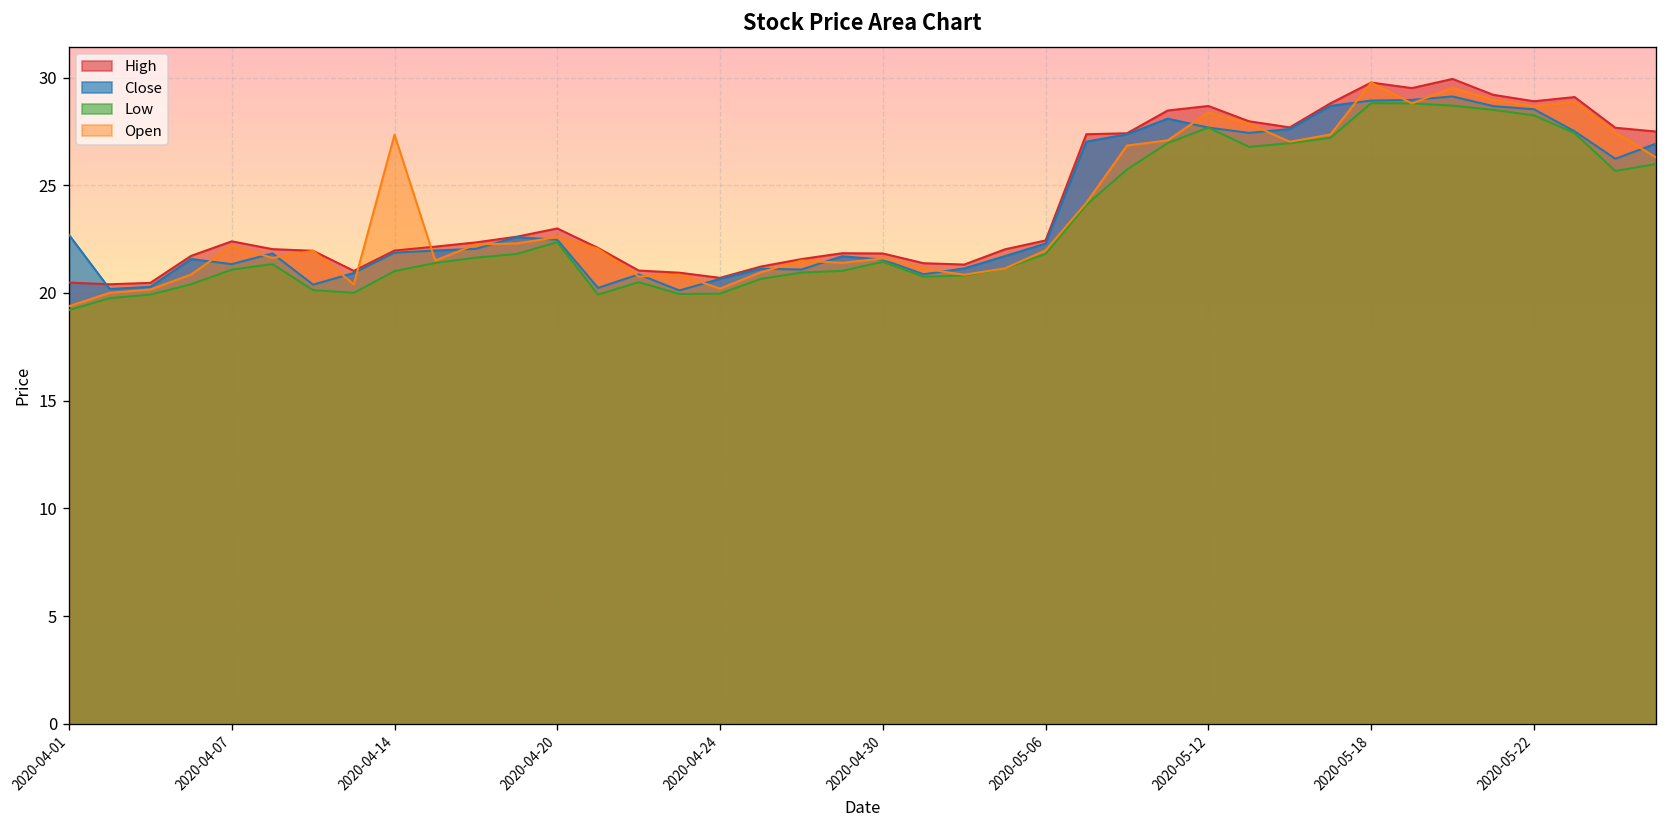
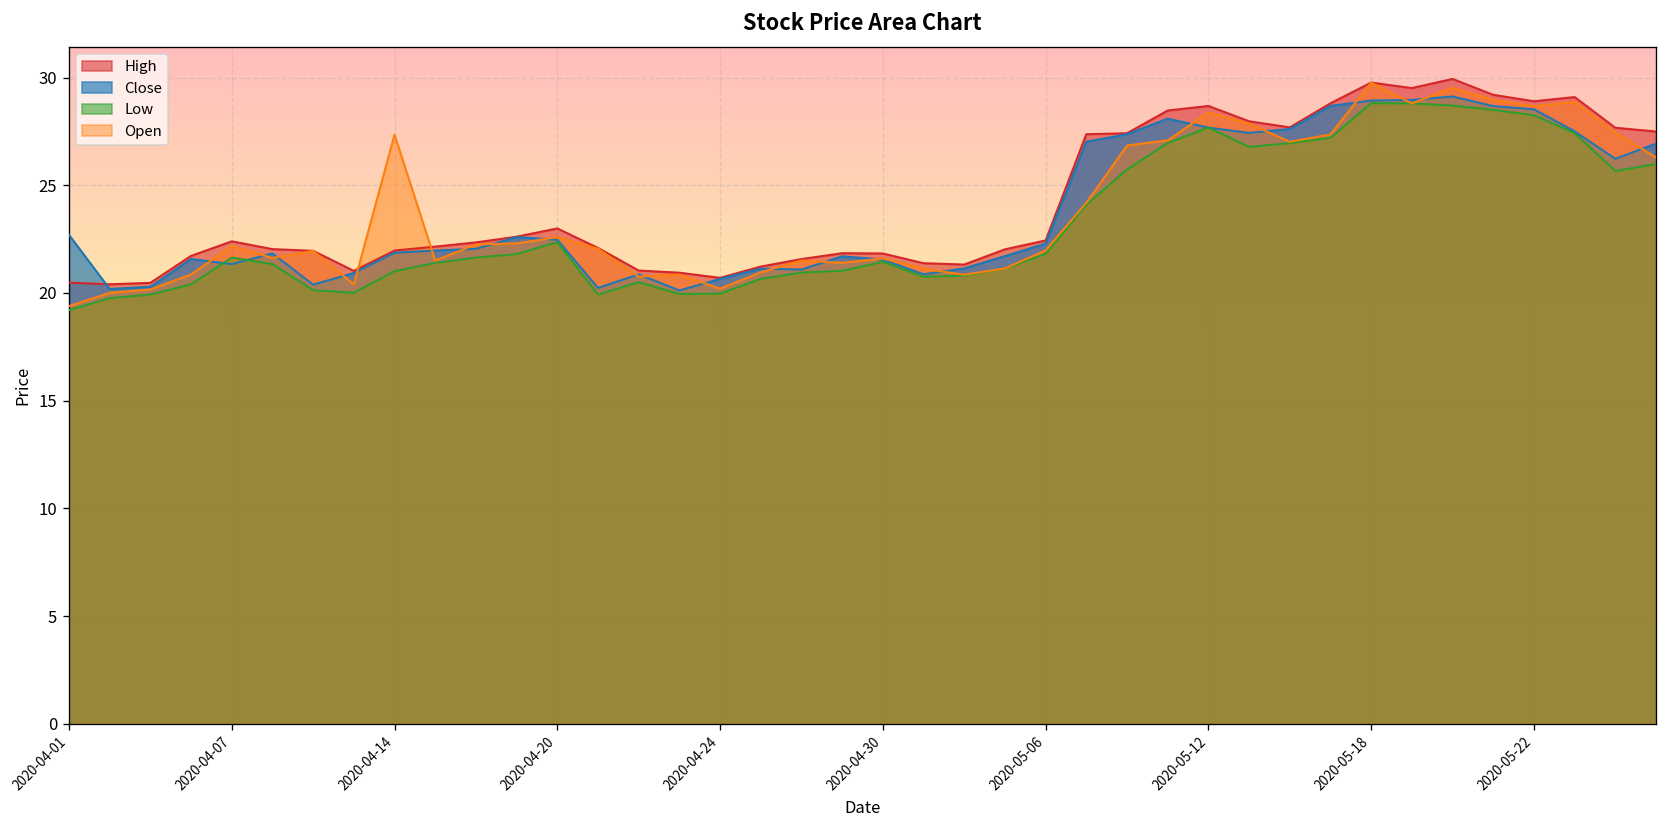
Low, 2020-04-07: 21.1 -> 21.6
